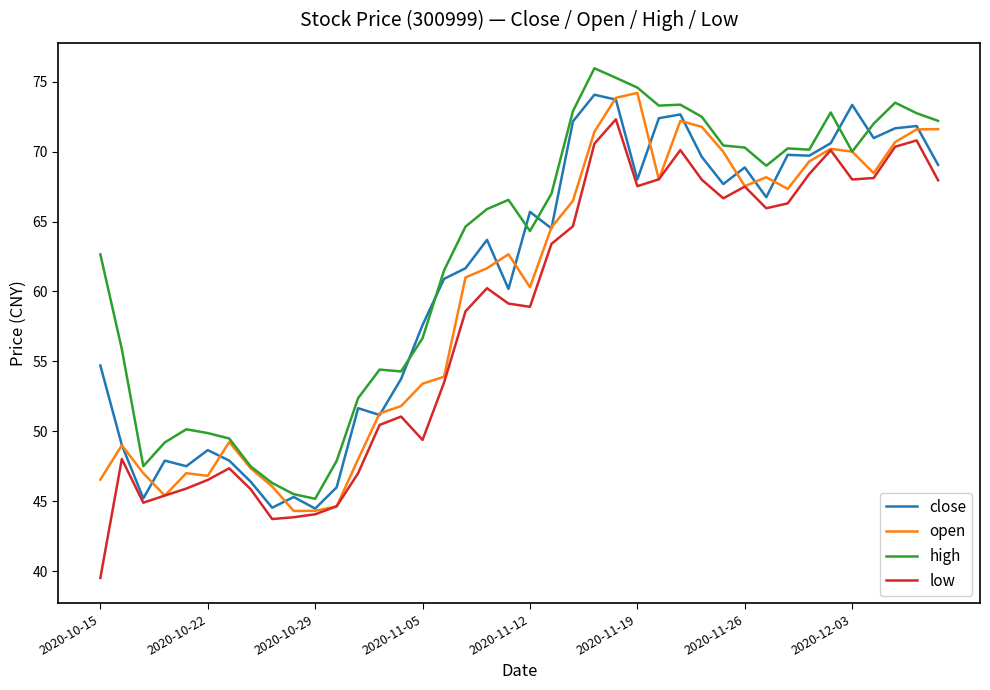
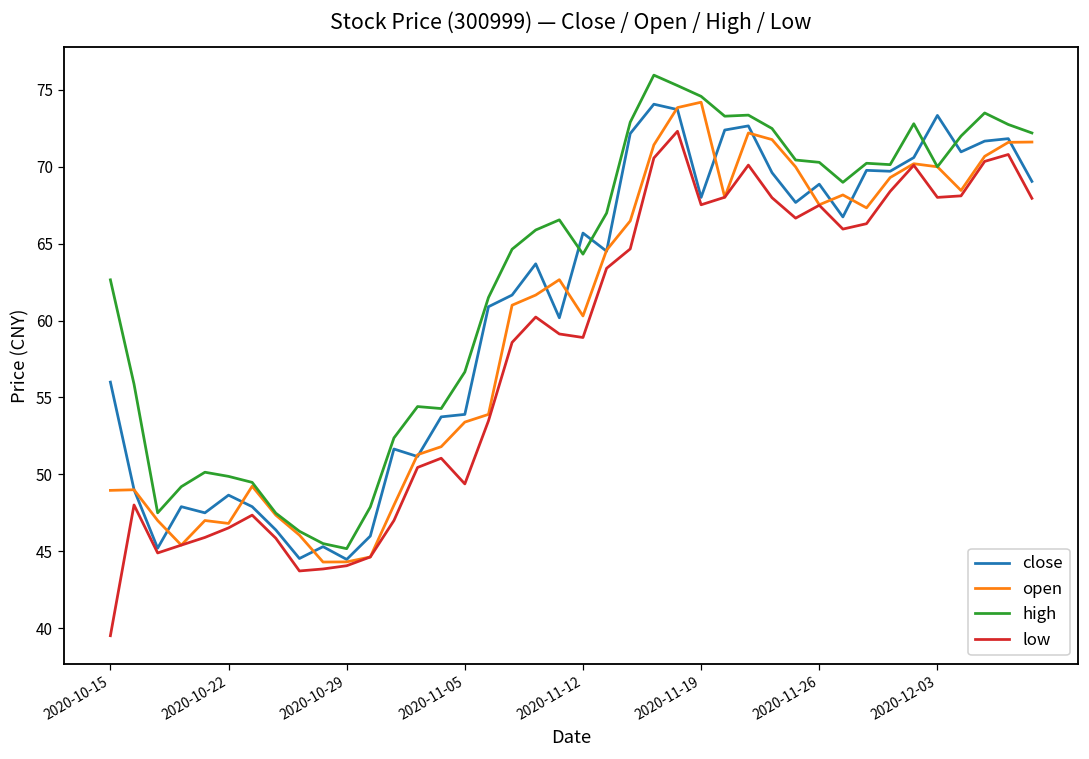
close, 2020-10-15: 54.7 -> 56.0
open, 2020-10-15: 46.5 -> 49.0
close, 2020-11-05: 57.6 -> 53.9
